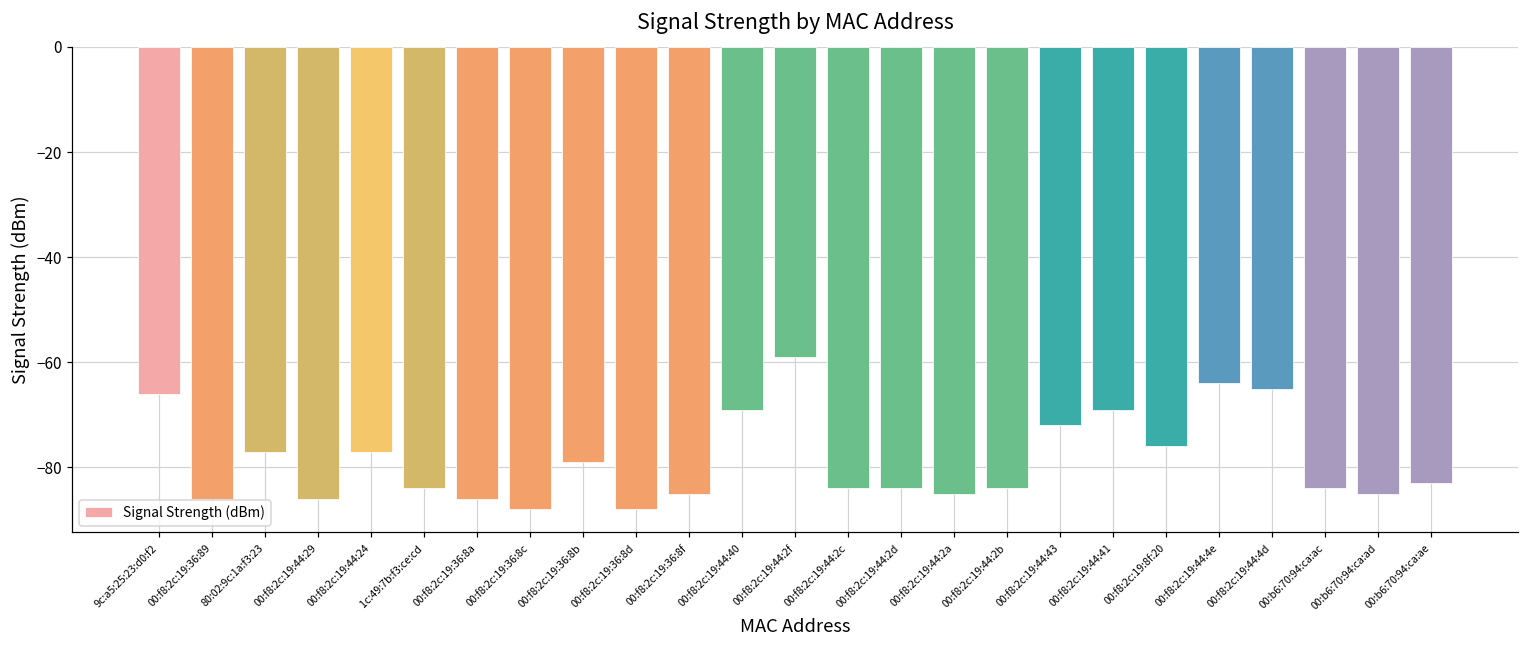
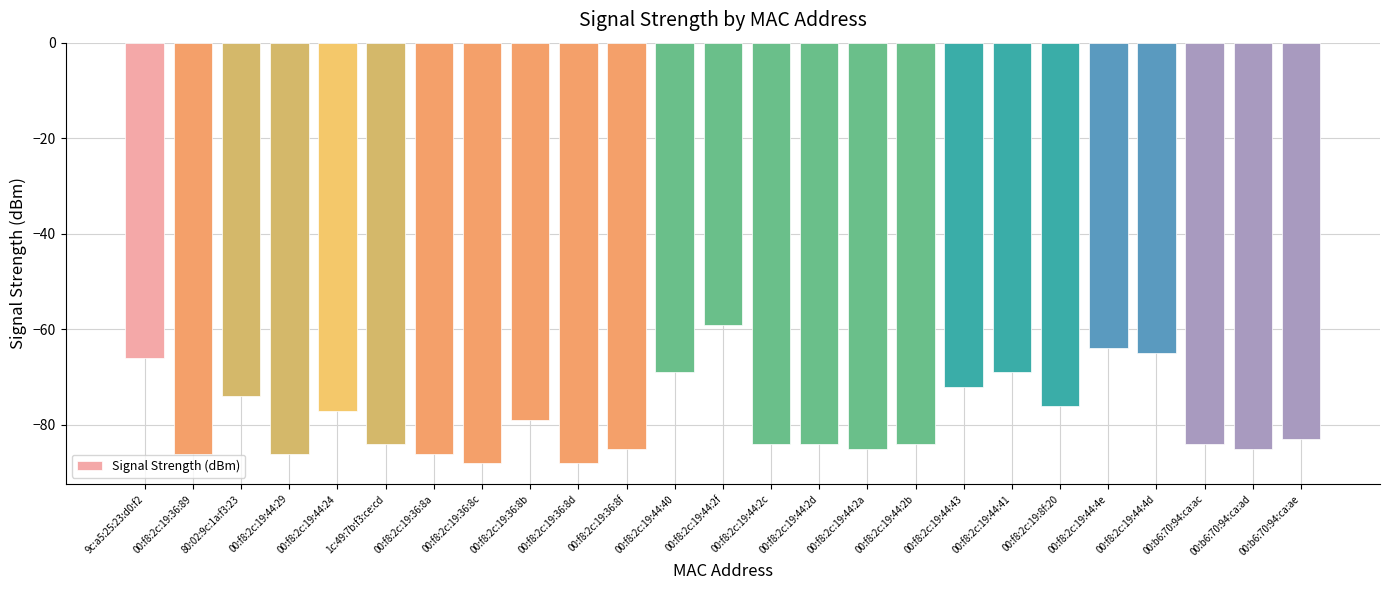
80:02:9c:1a:f3:23: -77 -> -74
